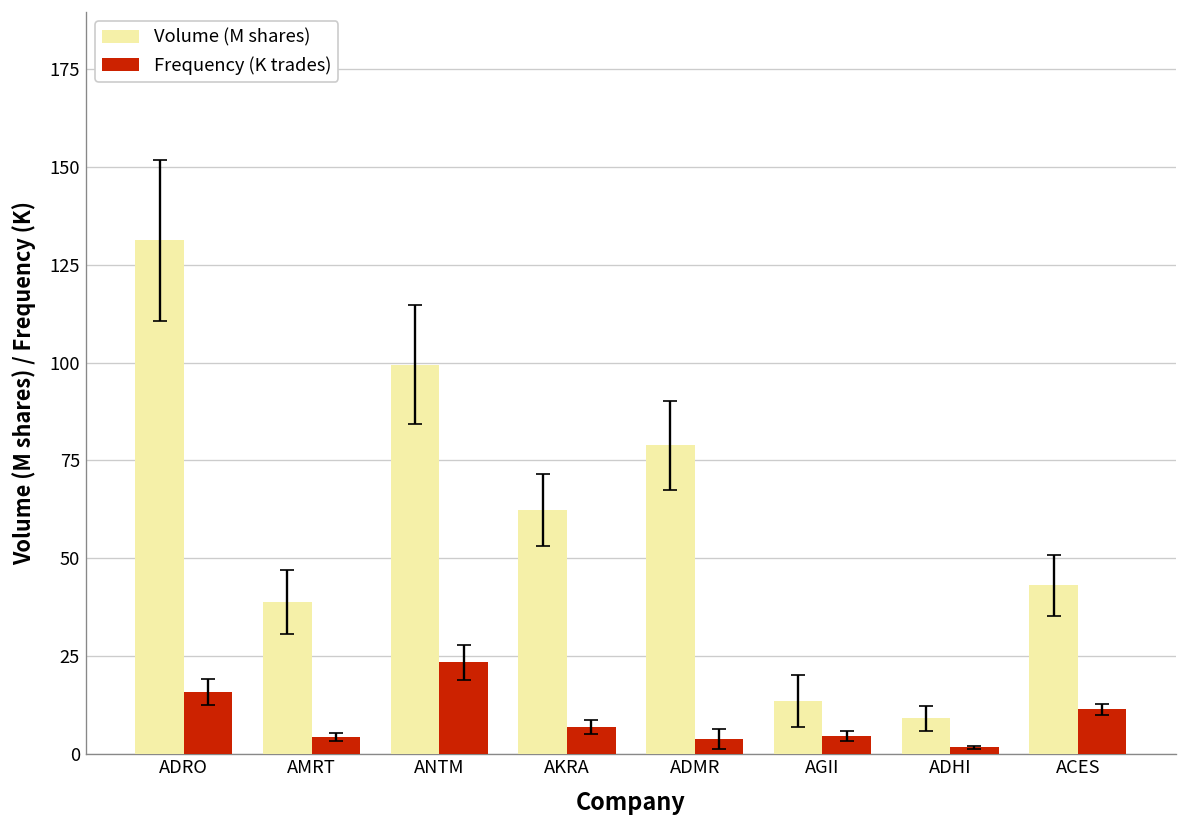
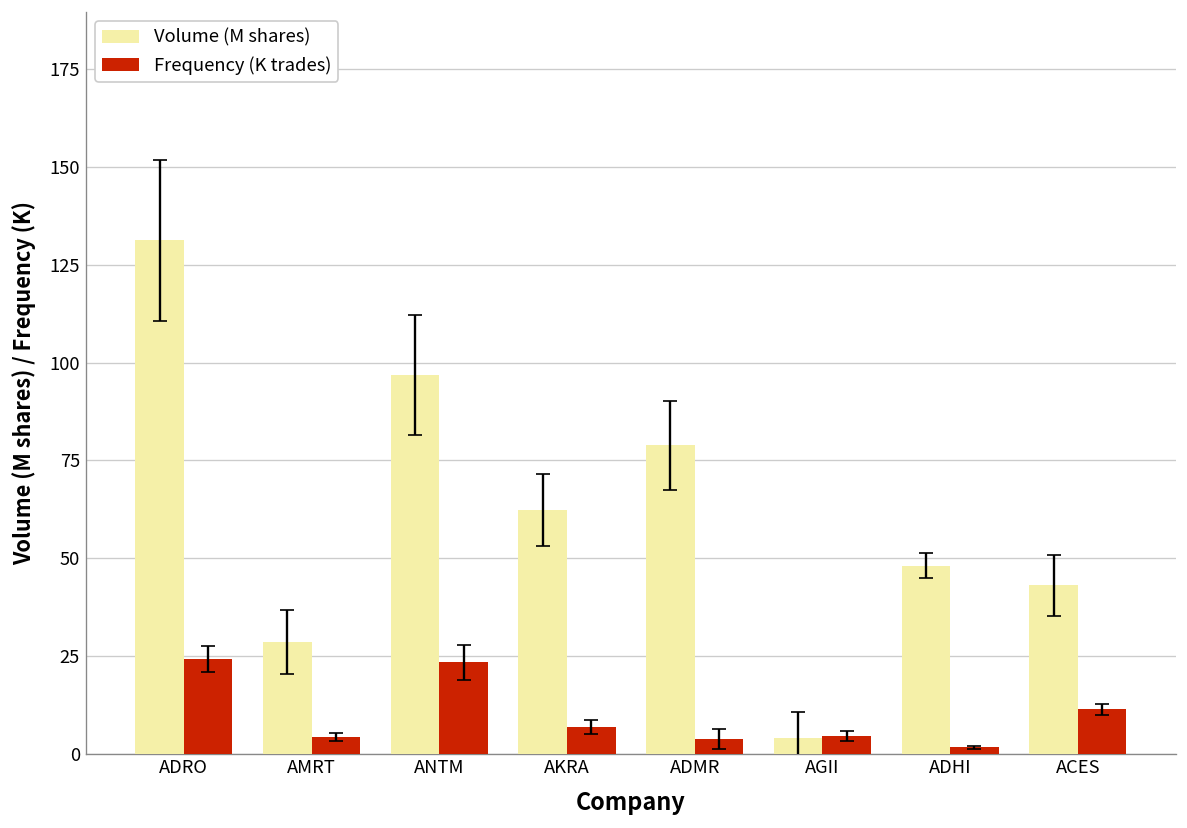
Frequency (K trades), ADRO: 16 -> 24
Volume (M shares), AMRT: 39 -> 29
Volume (M shares), ANTM: 100 -> 97
Volume (M shares), AGII: 13 -> 4
Volume (M shares), ADHI: 9 -> 48
